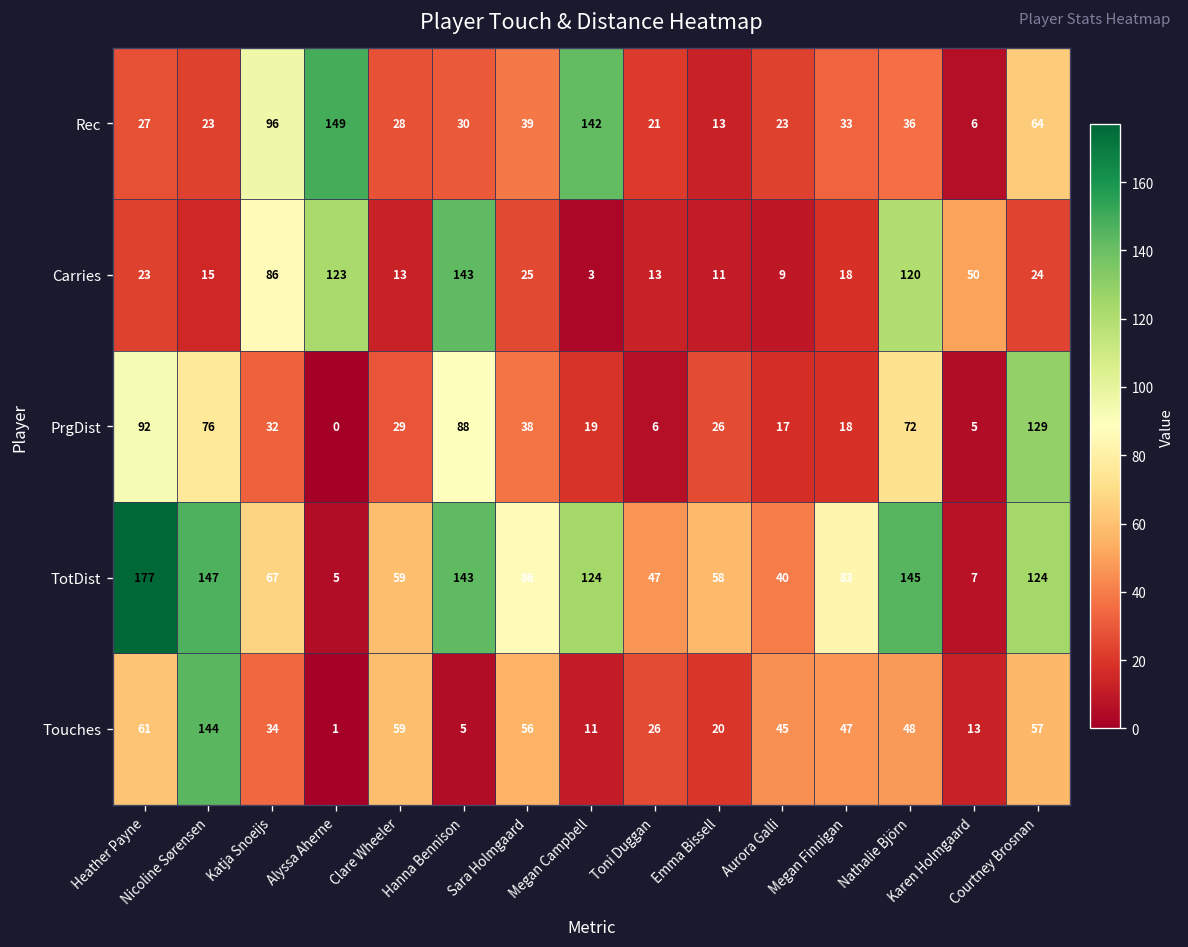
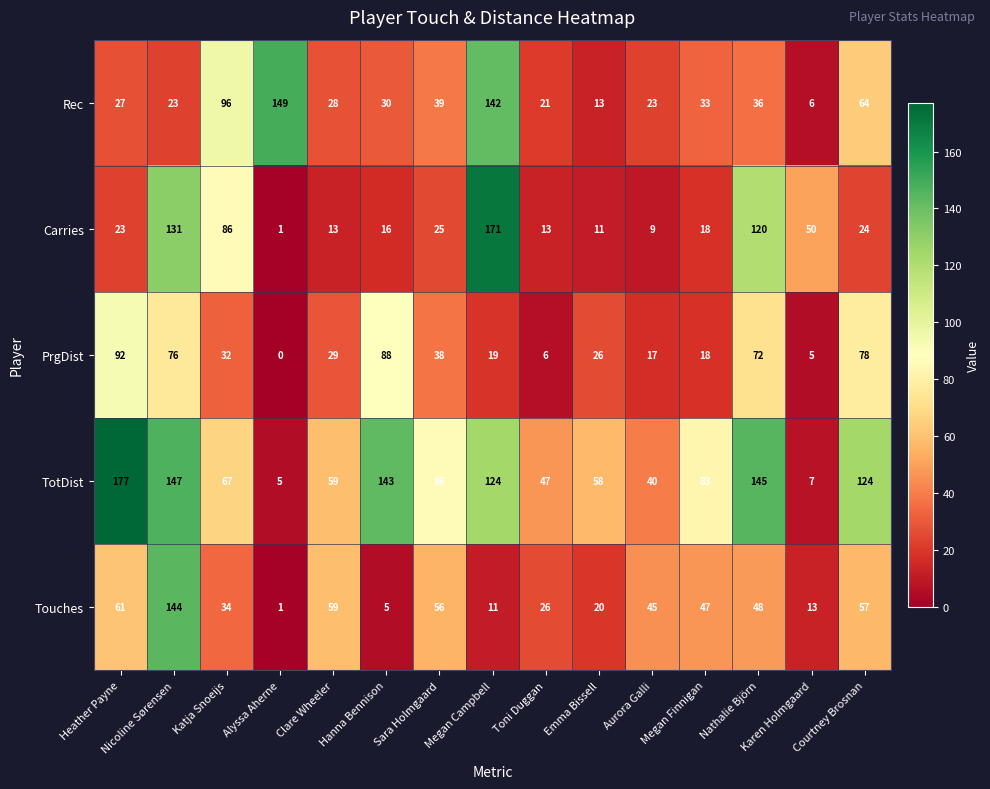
Carries, Nicoline Sørensen: 15 -> 131
Carries, Alyssa Aherne: 123 -> 1
Carries, Hanna Bennison: 143 -> 16
Carries, Megan Campbell: 3 -> 171
PrgDist, Courtney Brosnan: 129 -> 78
